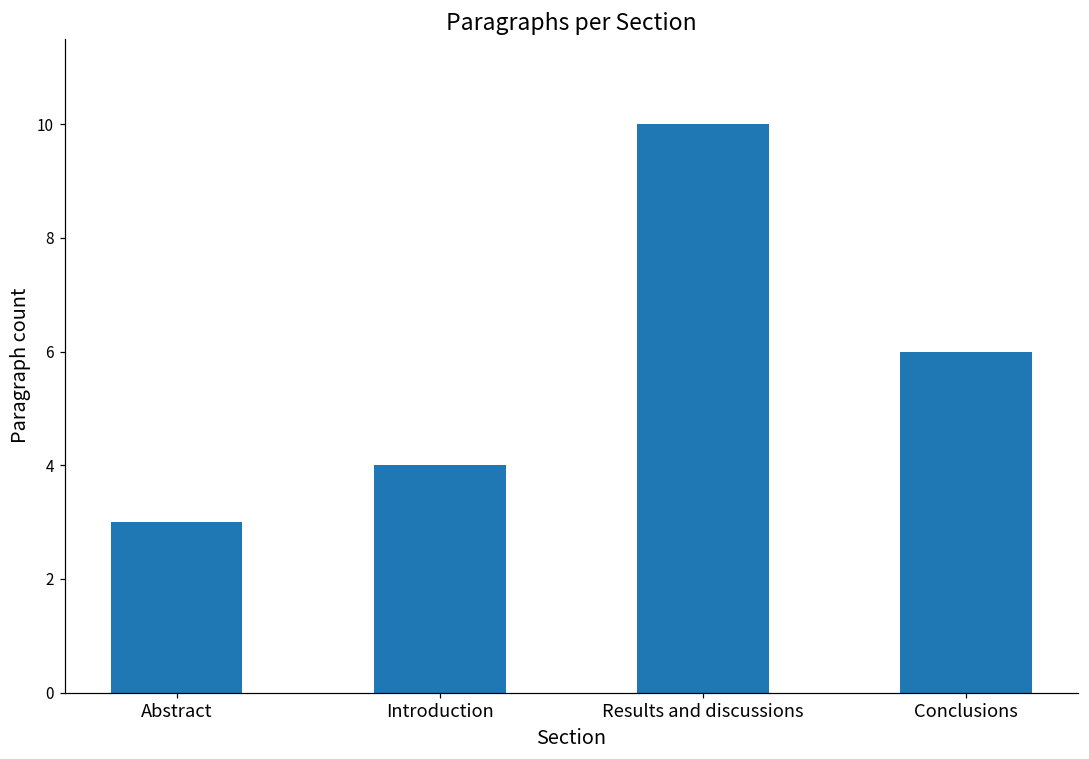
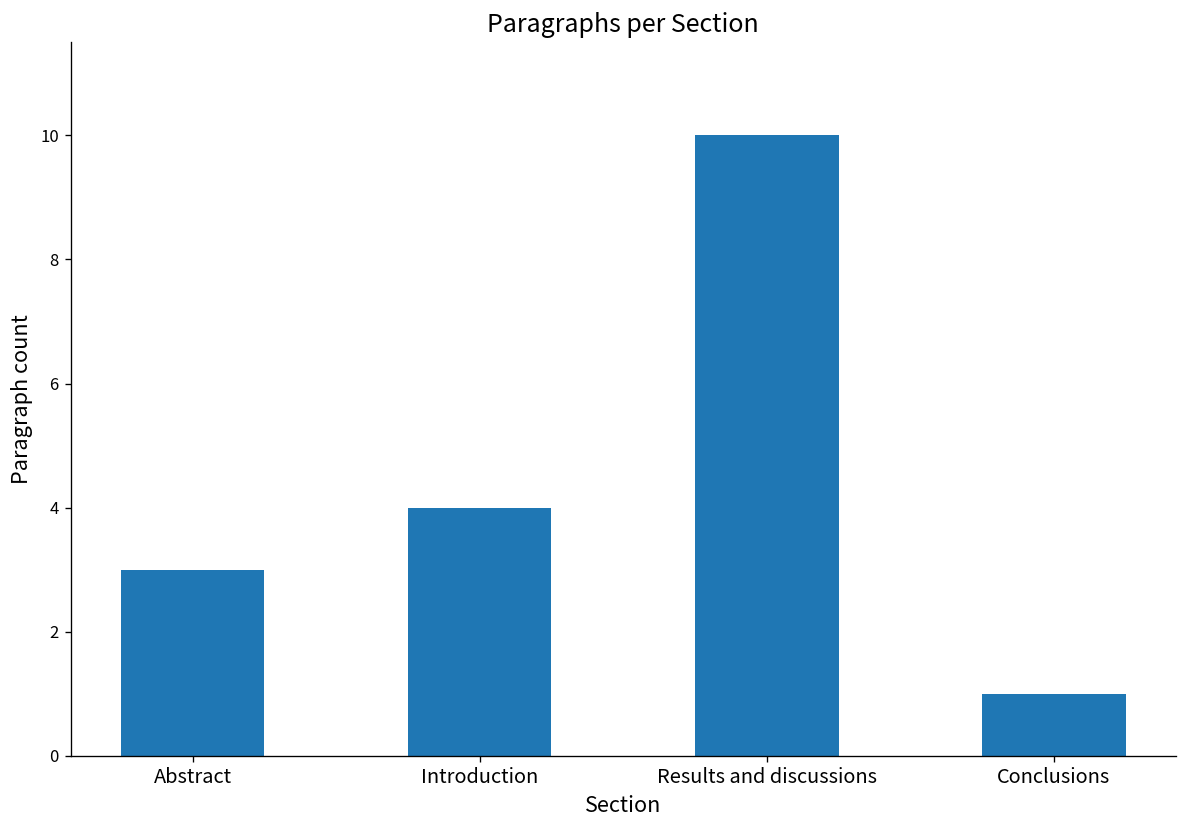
Conclusions: 6 -> 1
